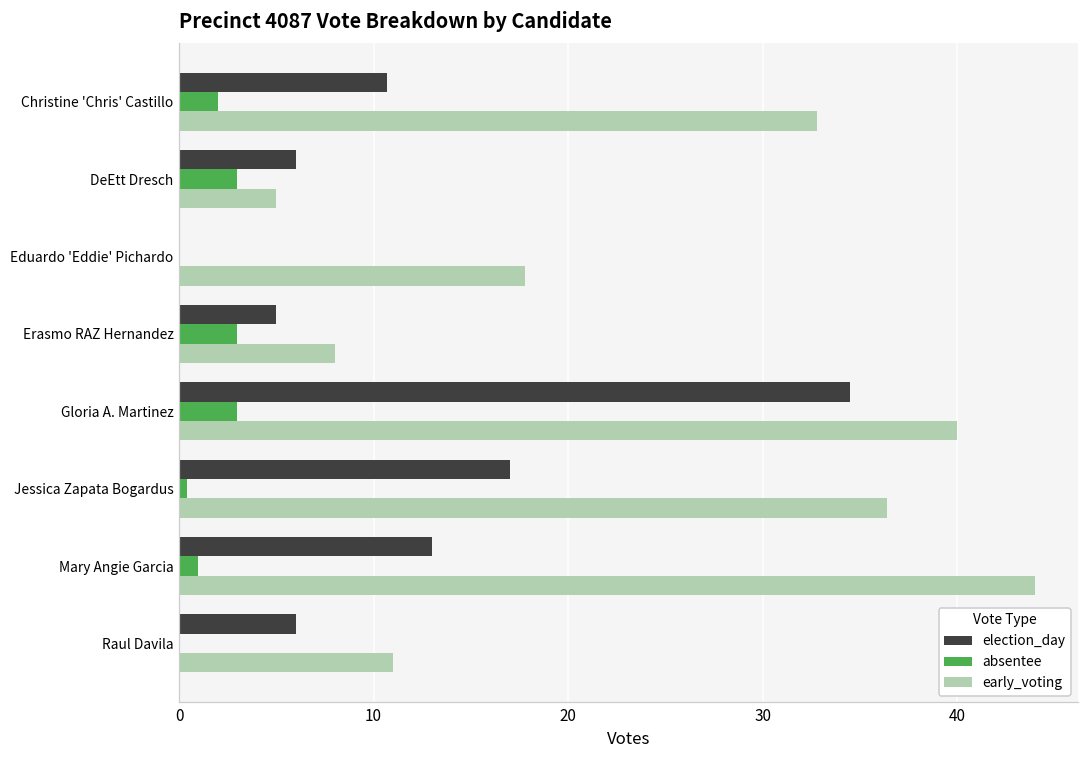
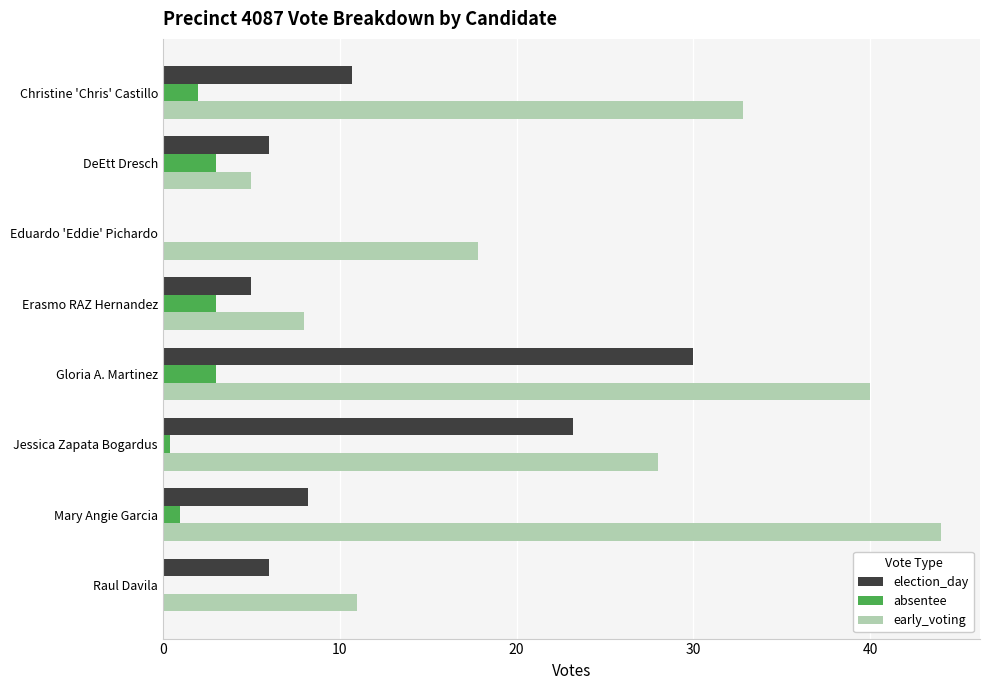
election_day, Gloria A. Martinez: 34.5 -> 30.0
election_day, Jessica Zapata Bogardus: 17.0 -> 23.2
early_voting, Jessica Zapata Bogardus: 36.4 -> 28.0
election_day, Mary Angie Garcia: 13.0 -> 8.2
